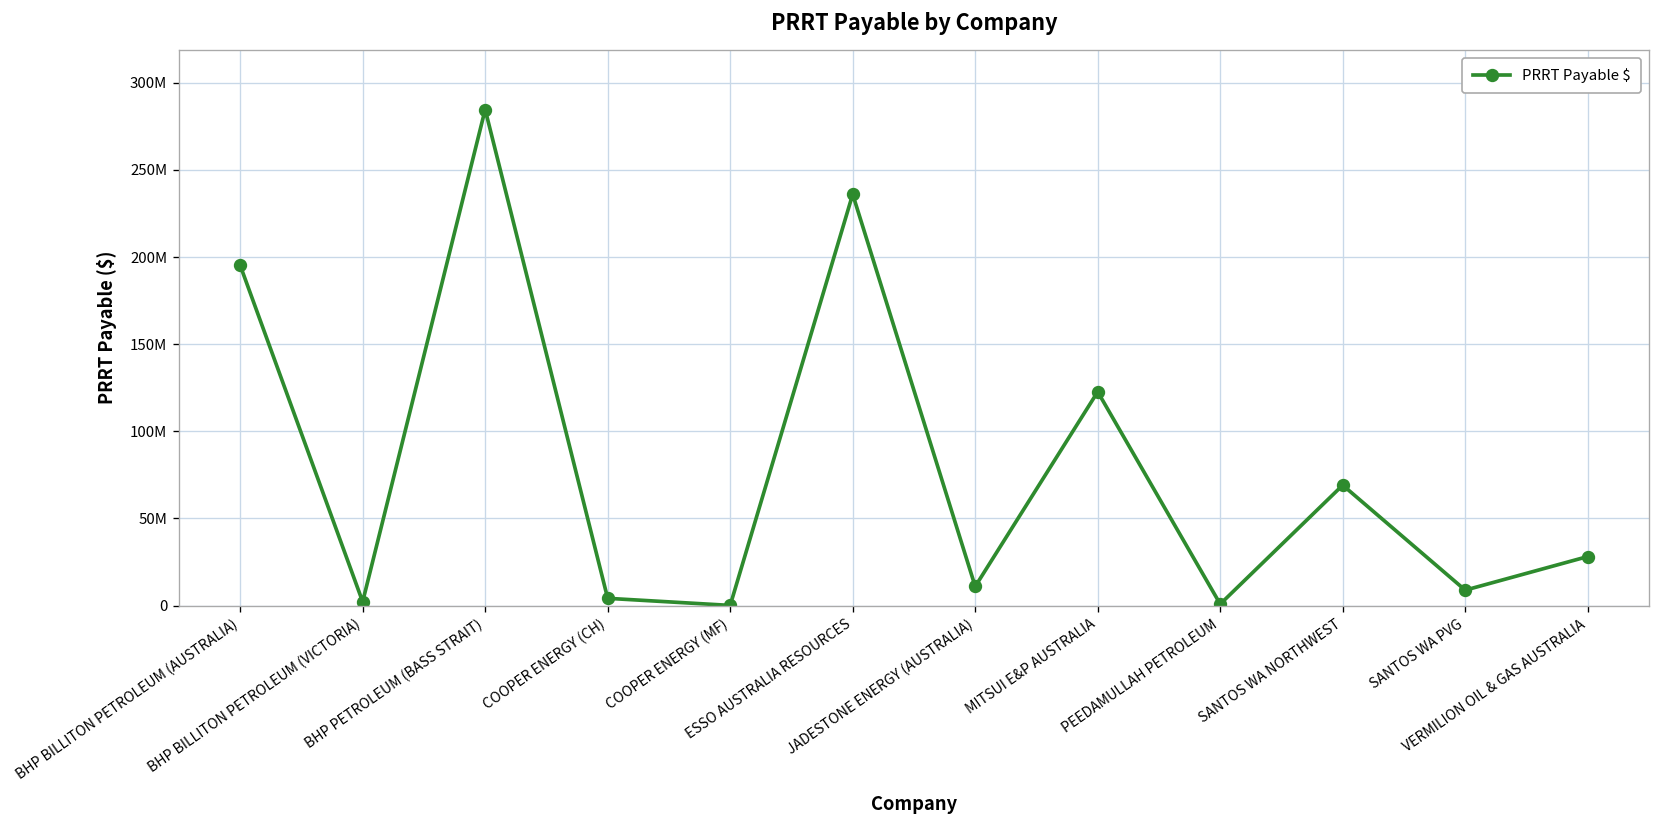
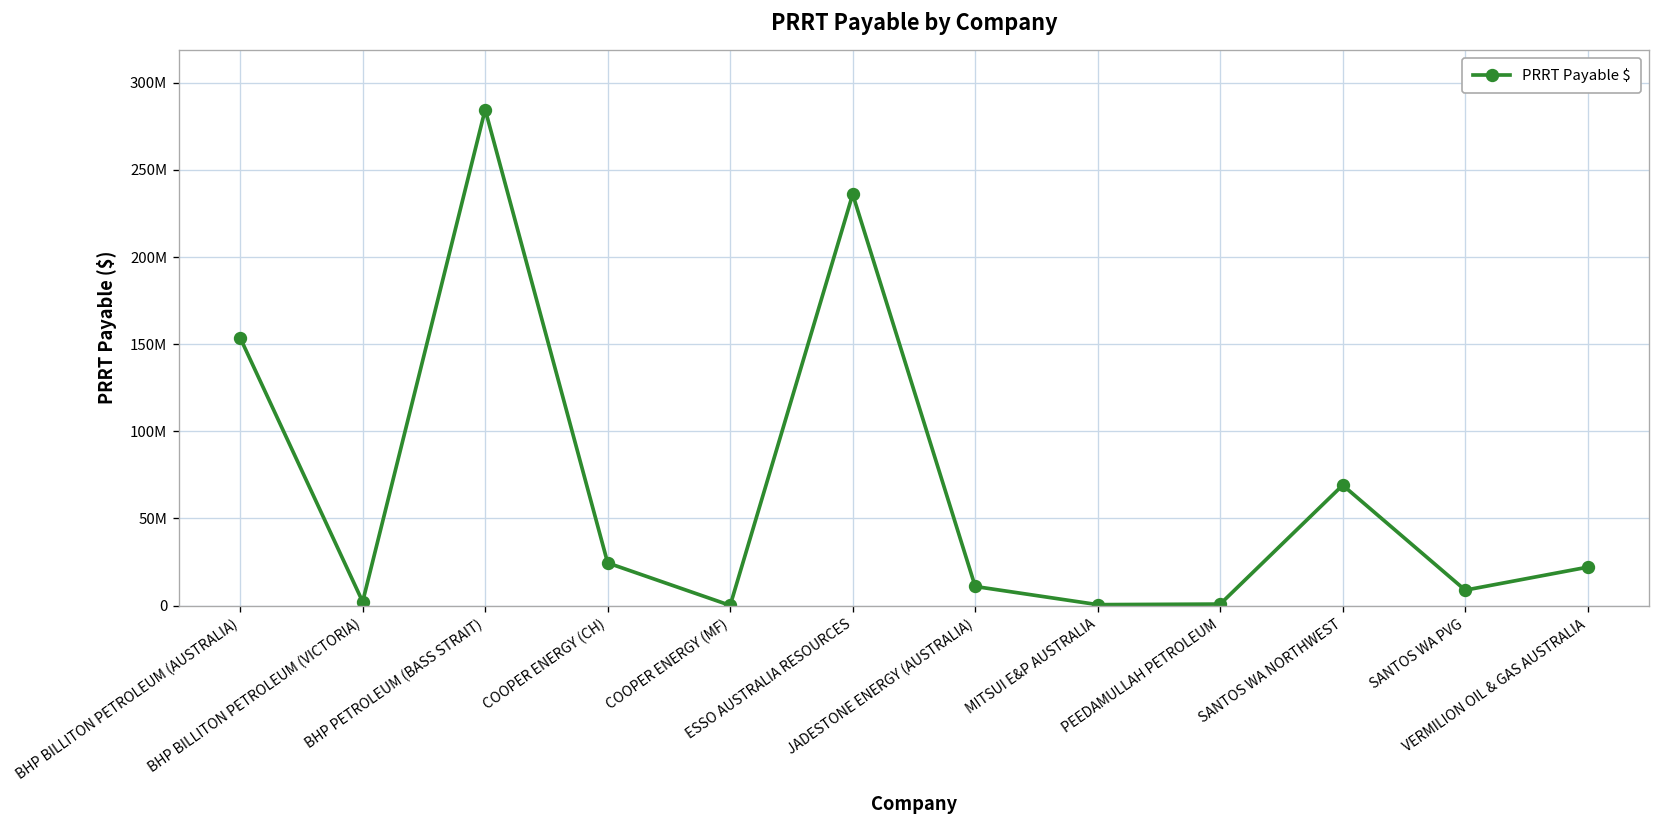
BHP BILLITON PETROLEUM (AUSTRALIA): 195000000 -> 154000000
COOPER ENERGY (CH): 4000000 -> 24000000
MITSUI E&P AUSTRALIA: 123000000 -> 1000000
VERMILION OIL & GAS AUSTRALIA: 28000000 -> 22000000
